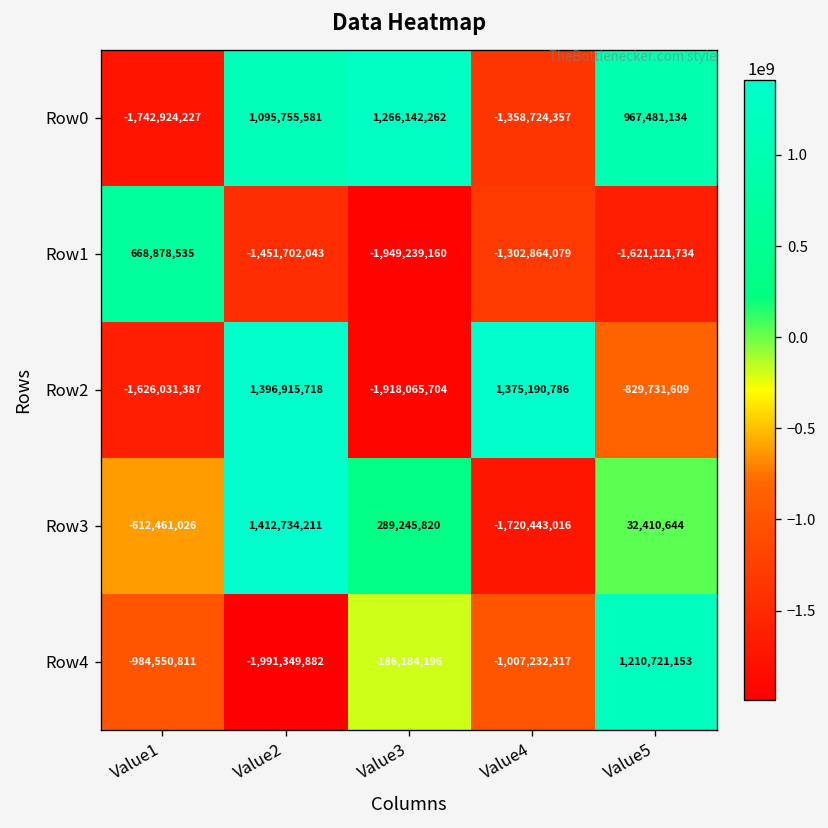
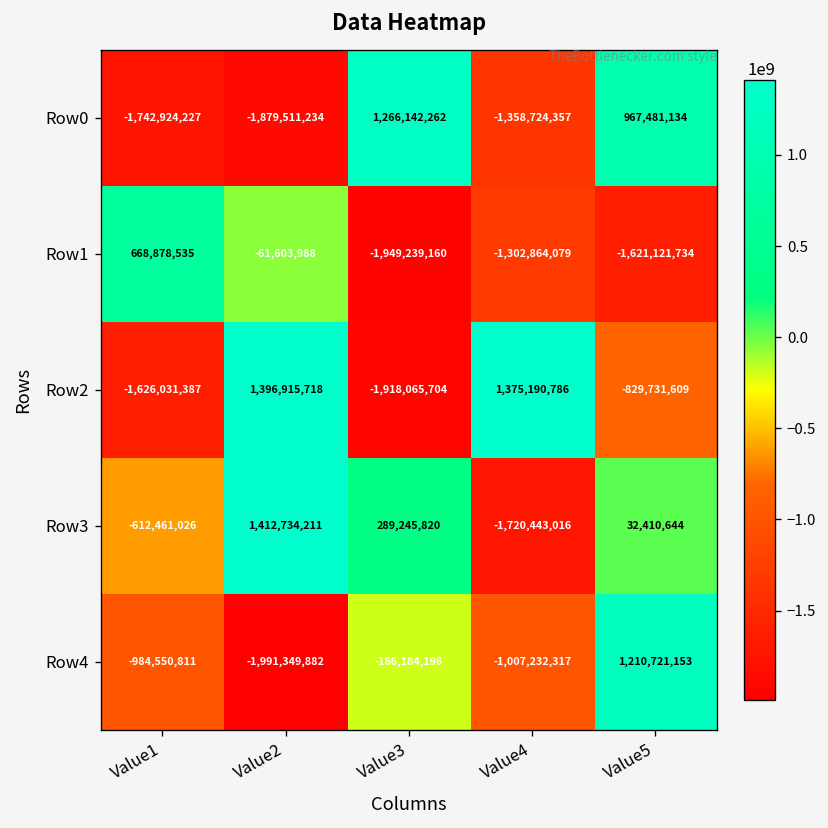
Row0, Value2: 1,095,755,581 -> -1,879,511,234
Row1, Value2: -1,451,702,043 -> -61,603,988
